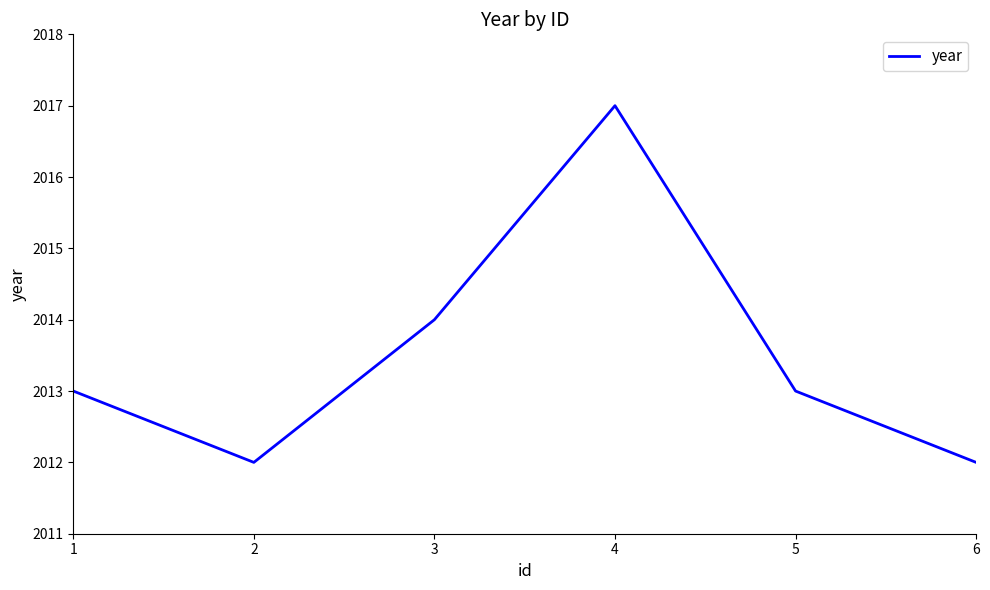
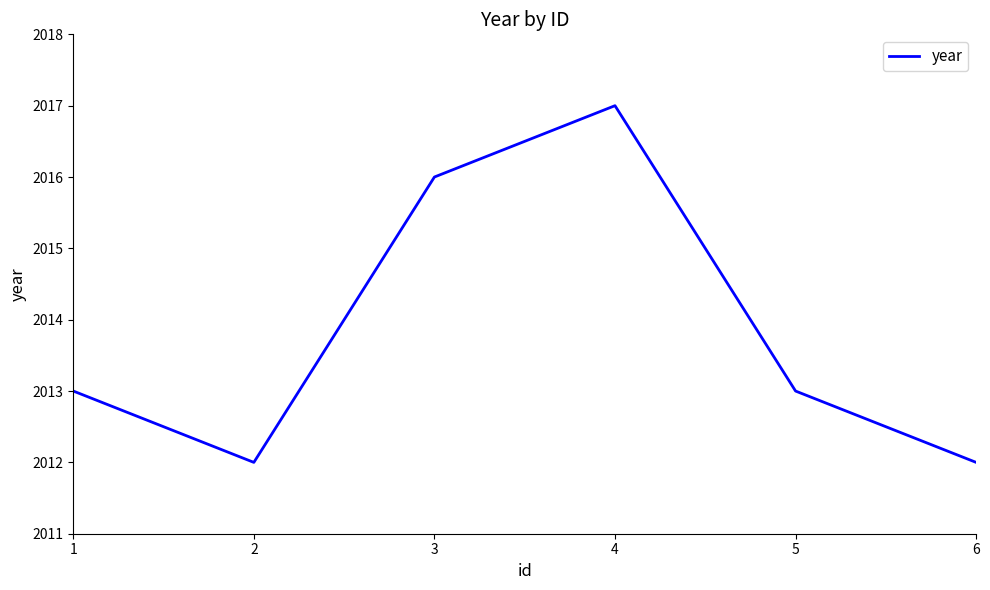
3: 2014 -> 2016
